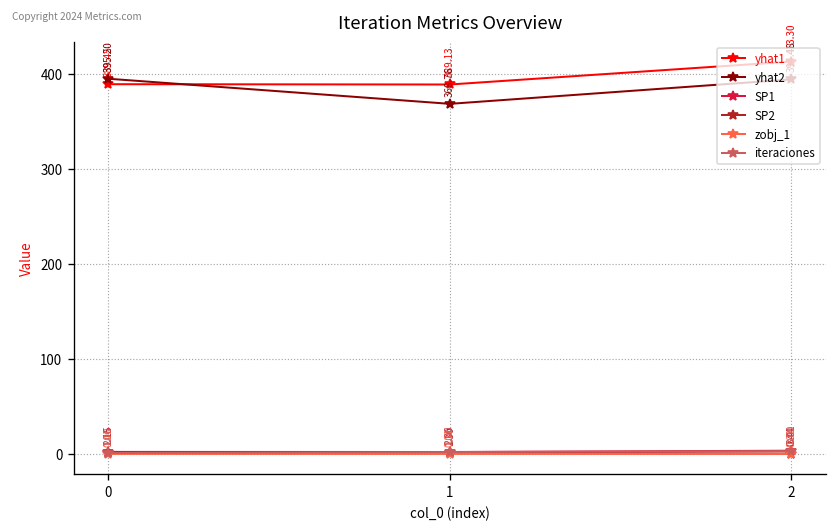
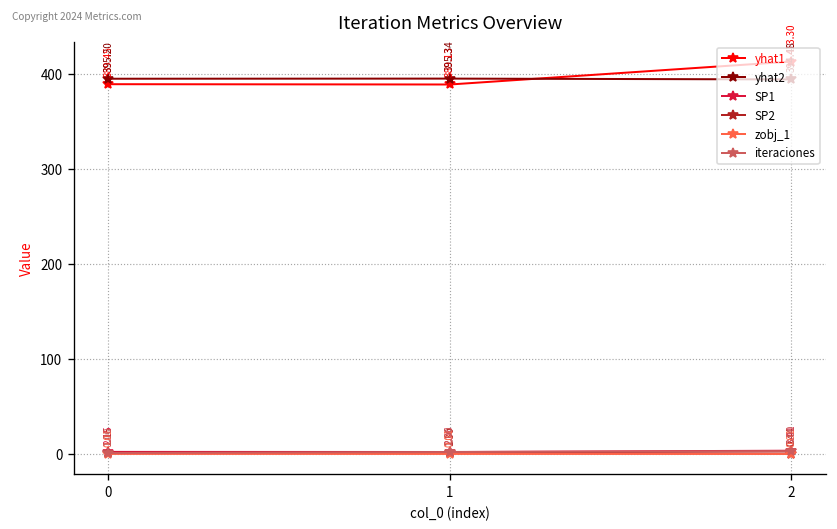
yhat2, 1: 368.76 -> 395.34
